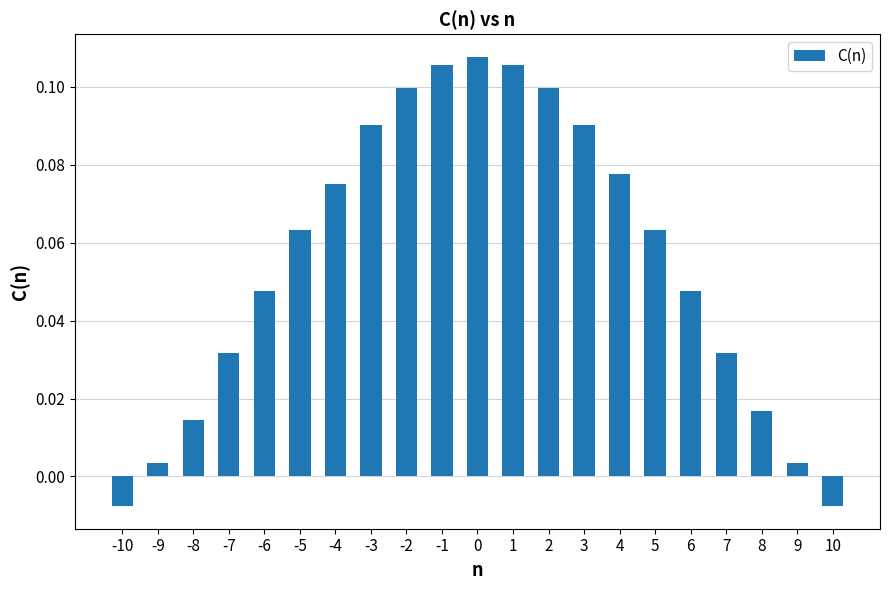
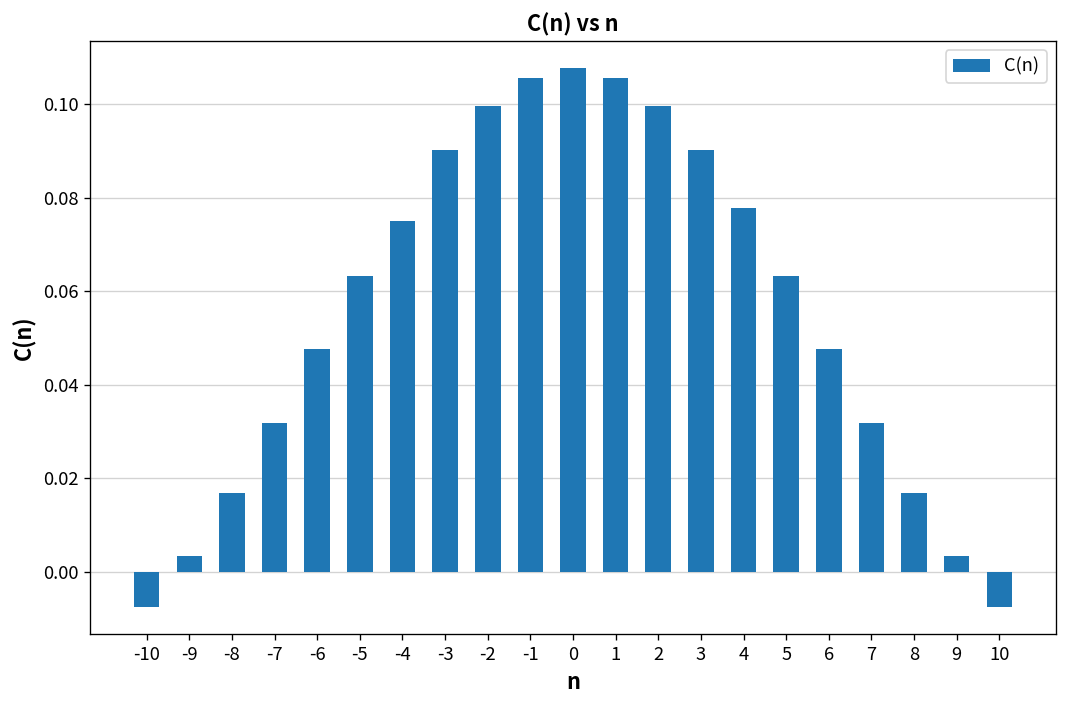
-8: 0.015 -> 0.017
